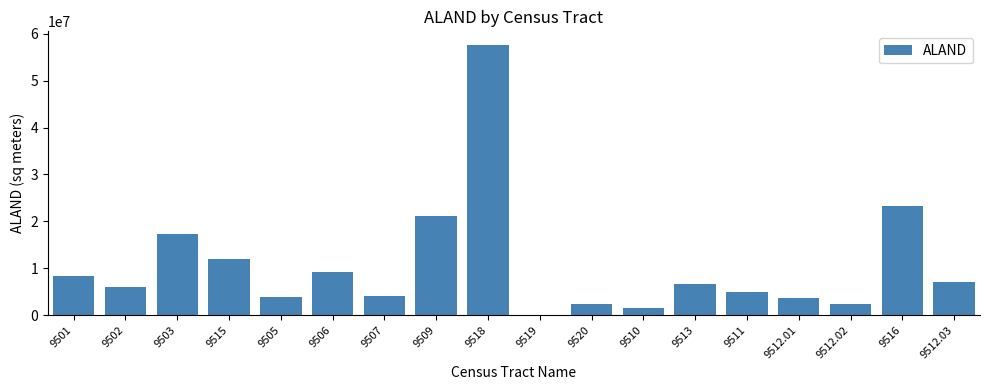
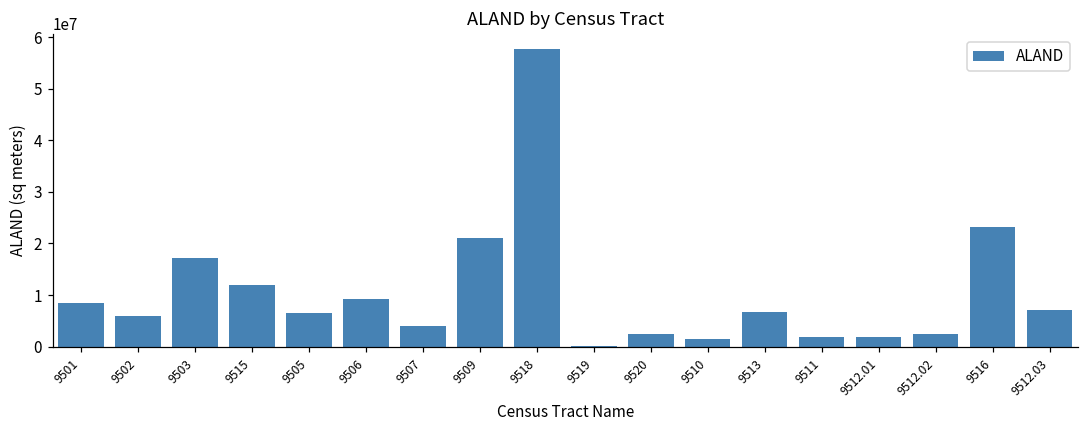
9505: 4000000 -> 6000000
9511: 5000000 -> 2000000
9512.01: 4000000 -> 2000000
